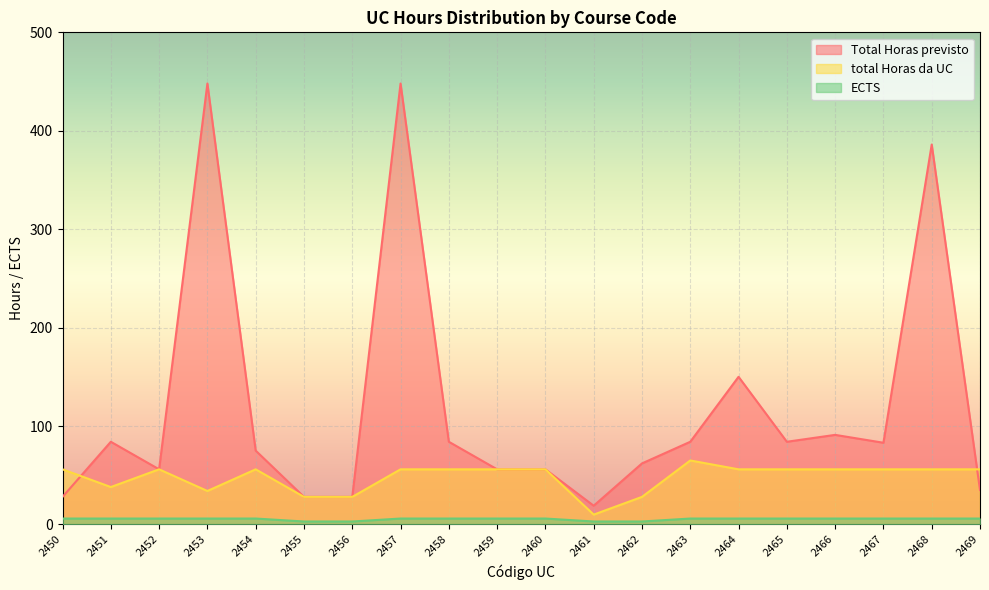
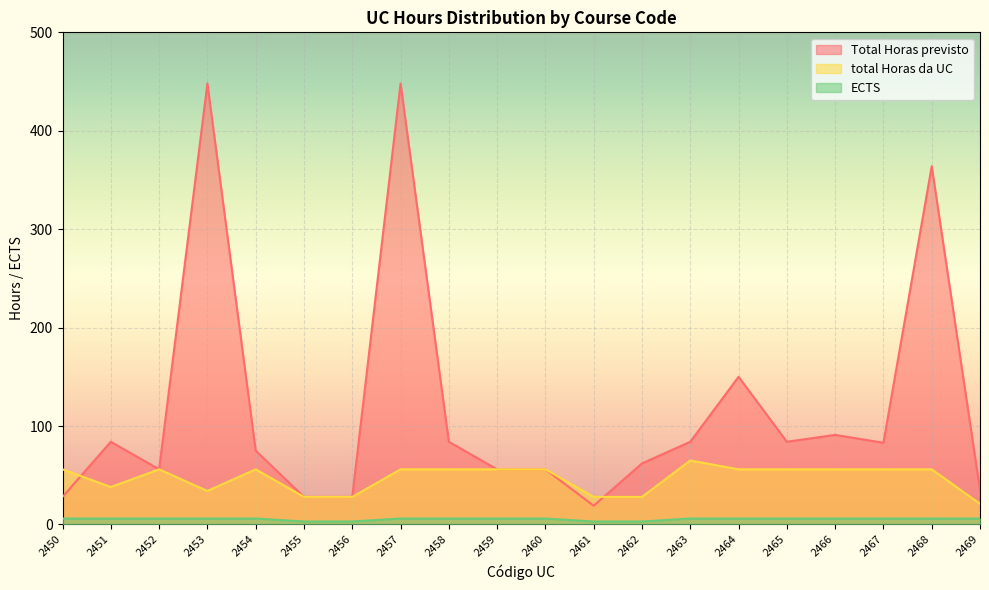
total Horas da UC, 2461: 10 -> 30
Total Horas previsto, 2468: 390 -> 360
total Horas da UC, 2469: 60 -> 20
